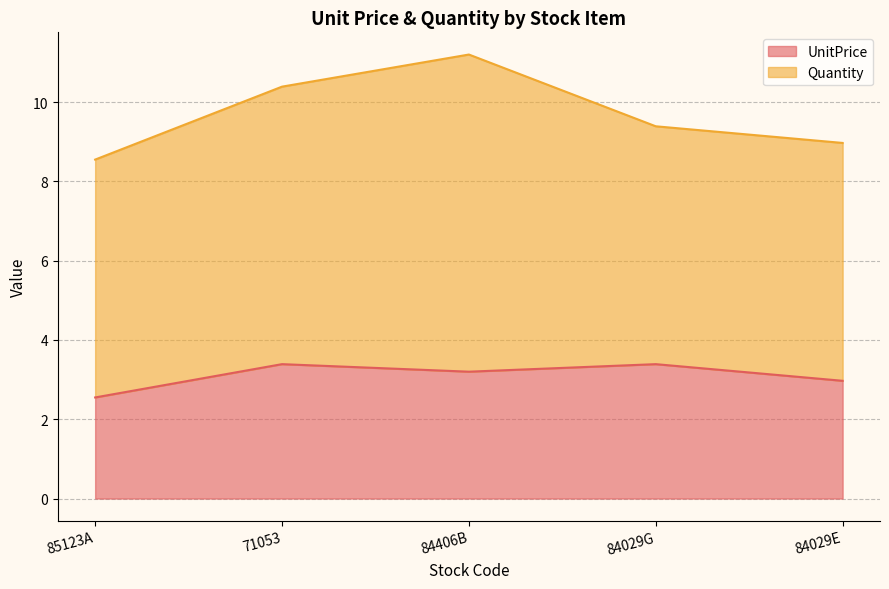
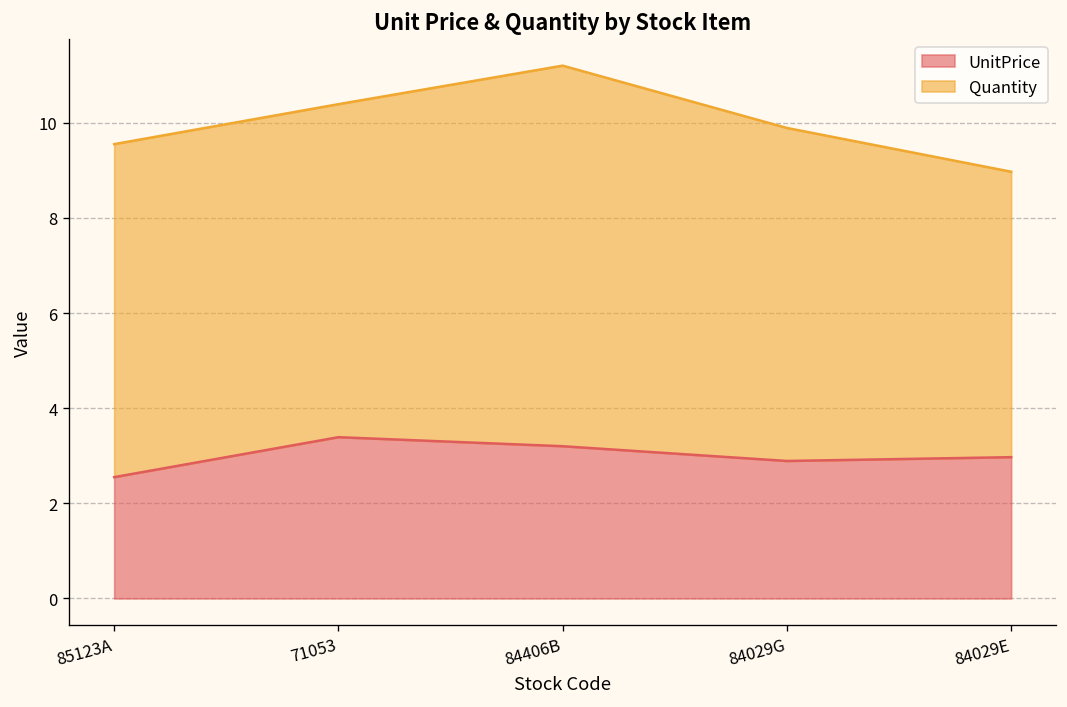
Quantity, 85123A: 6 -> 7
UnitPrice, 84029G: 3.4 -> 2.9
Quantity, 84029G: 6 -> 7
